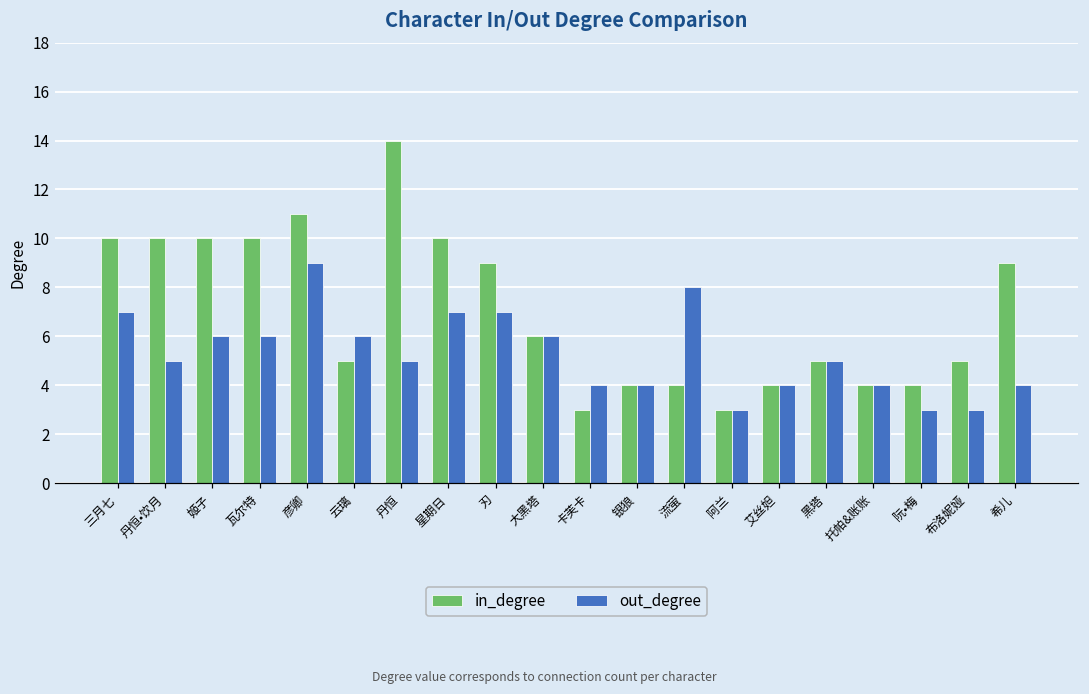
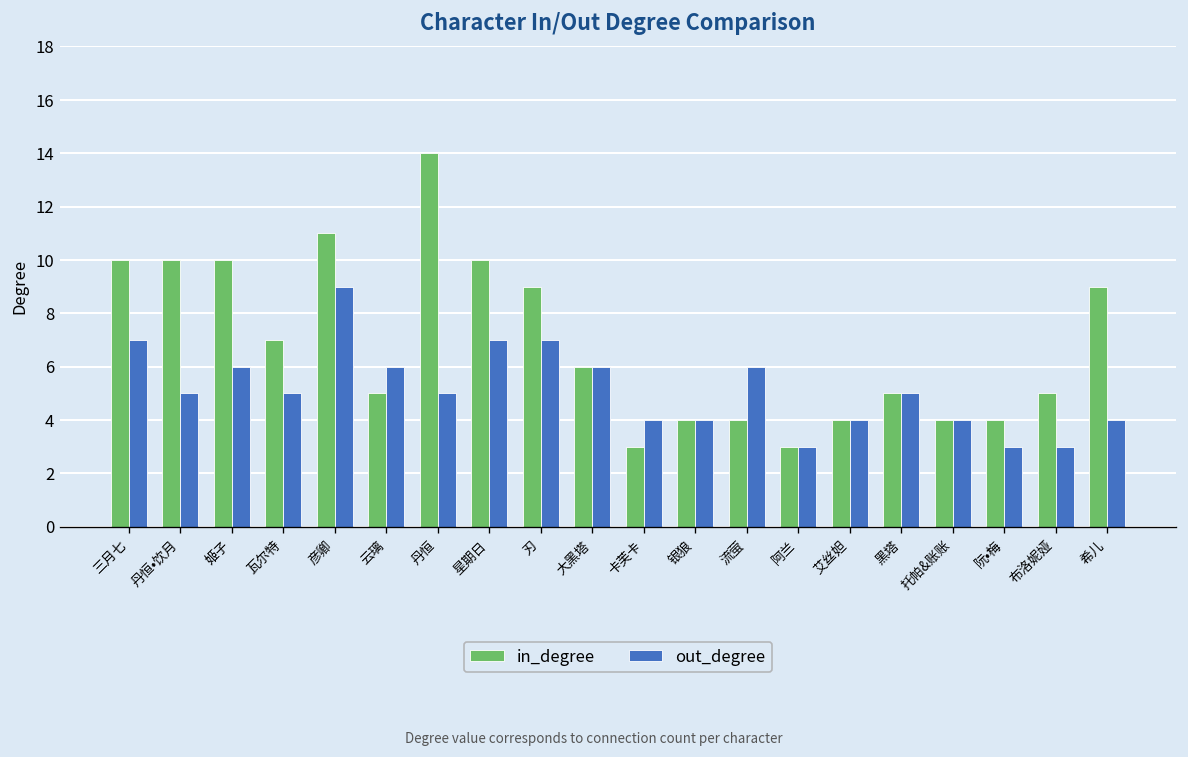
in_degree, 瓦尔特: 10 -> 7
out_degree, 瓦尔特: 6 -> 5
out_degree, 流萤: 8 -> 6
